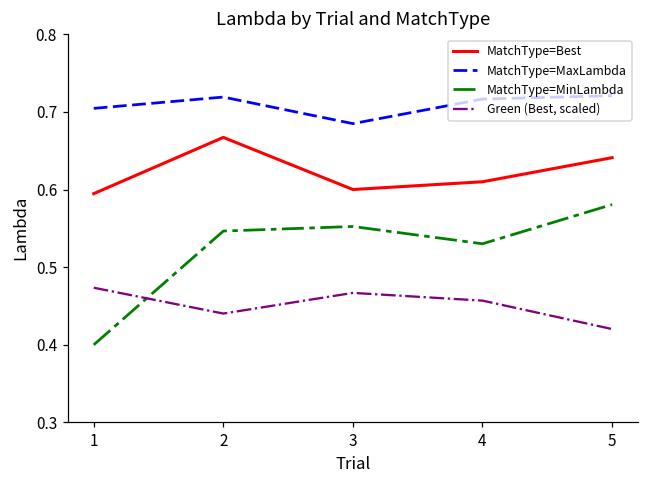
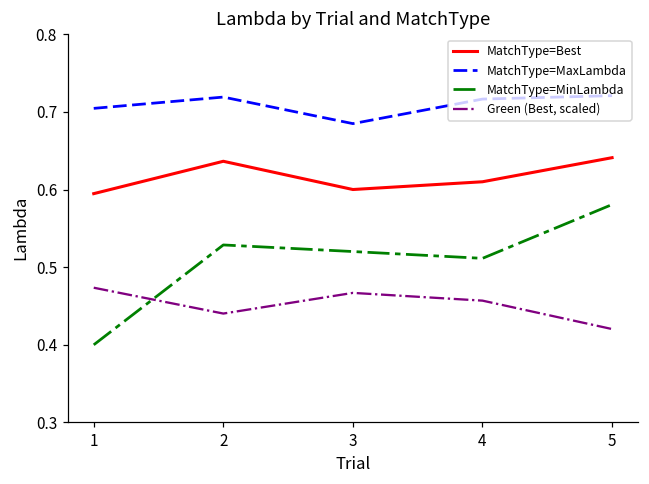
MatchType=Best, 2: 0.67 -> 0.64
MatchType=MinLambda, 2: 0.55 -> 0.53
MatchType=MinLambda, 3: 0.55 -> 0.52
MatchType=MinLambda, 4: 0.53 -> 0.51
